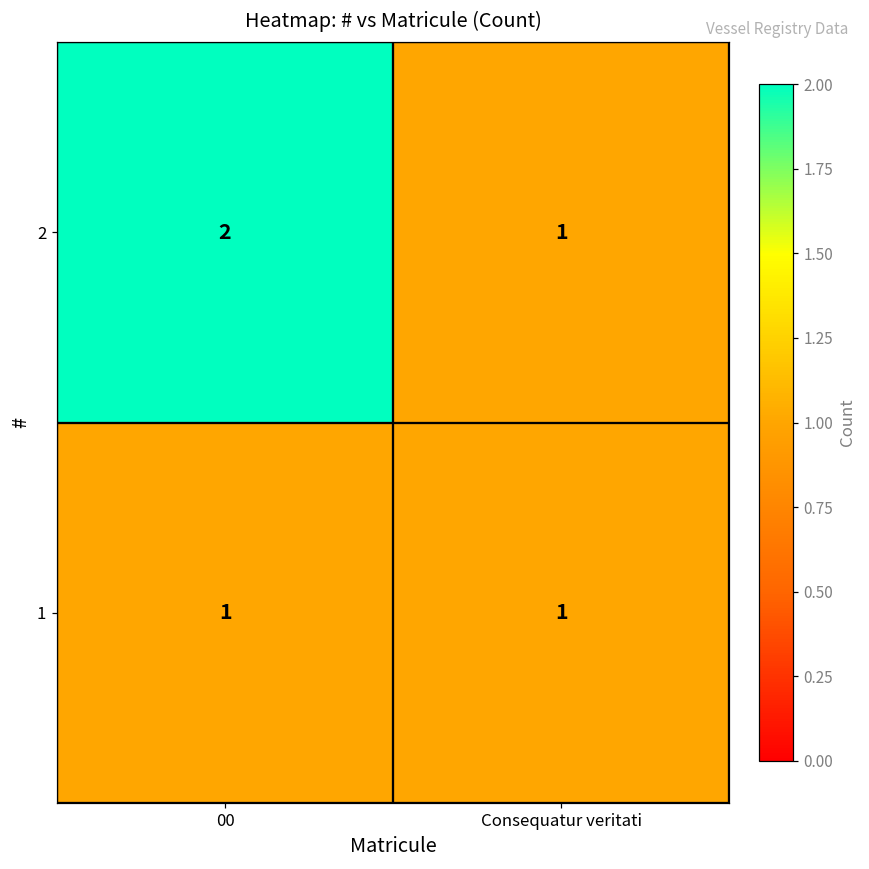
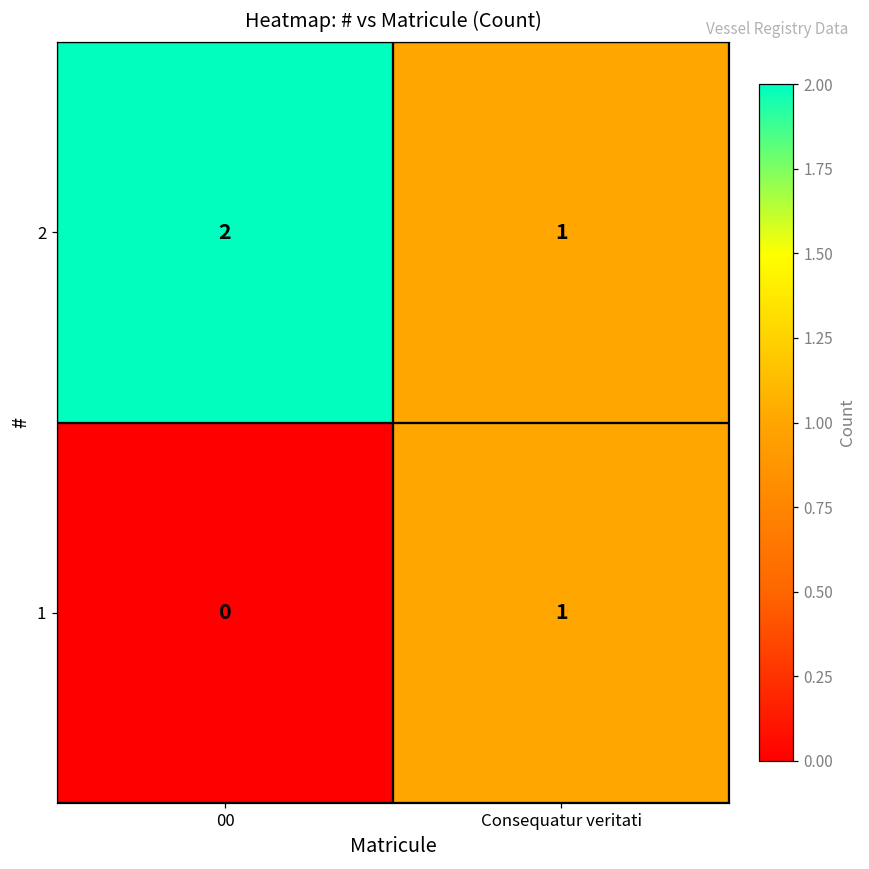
1, 00: 1 -> 0
